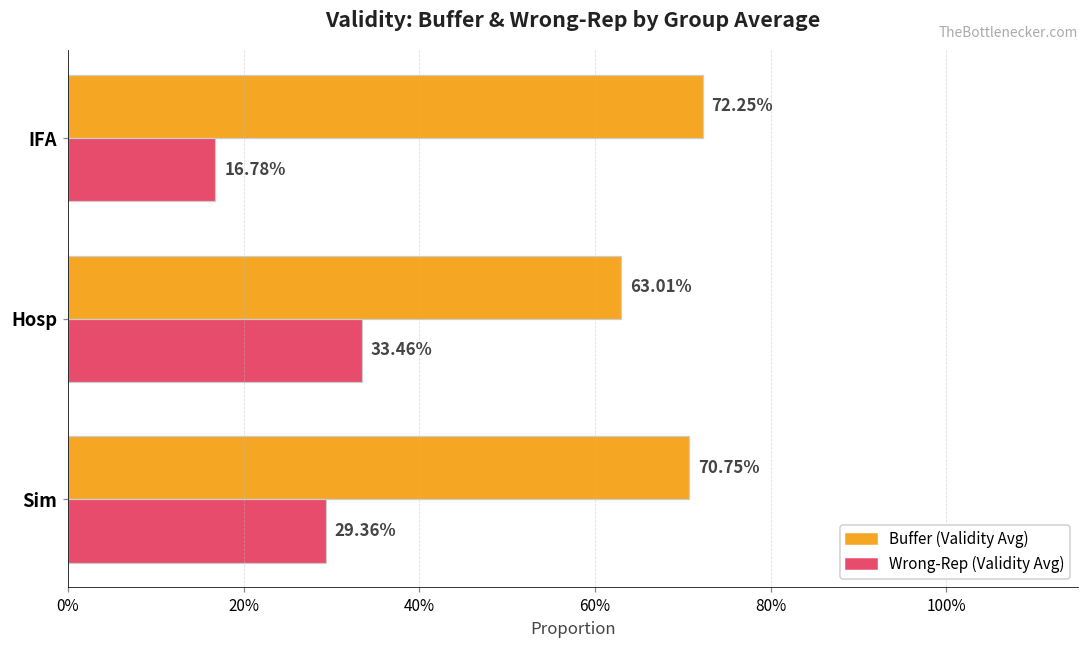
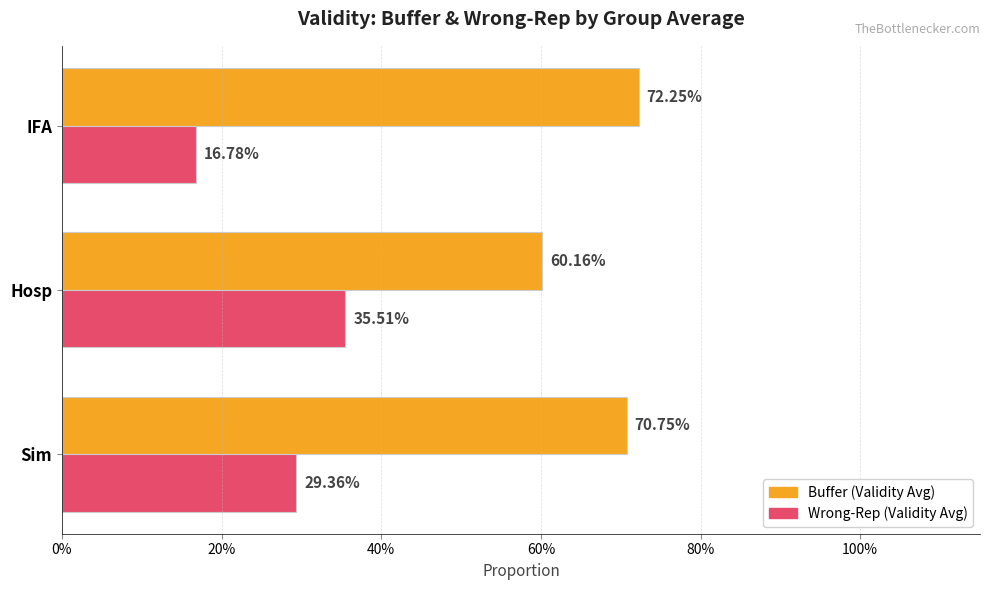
Buffer (Validity Avg), Hosp: 63.01% -> 60.16%
Wrong-Rep (Validity Avg), Hosp: 33.46% -> 35.51%
